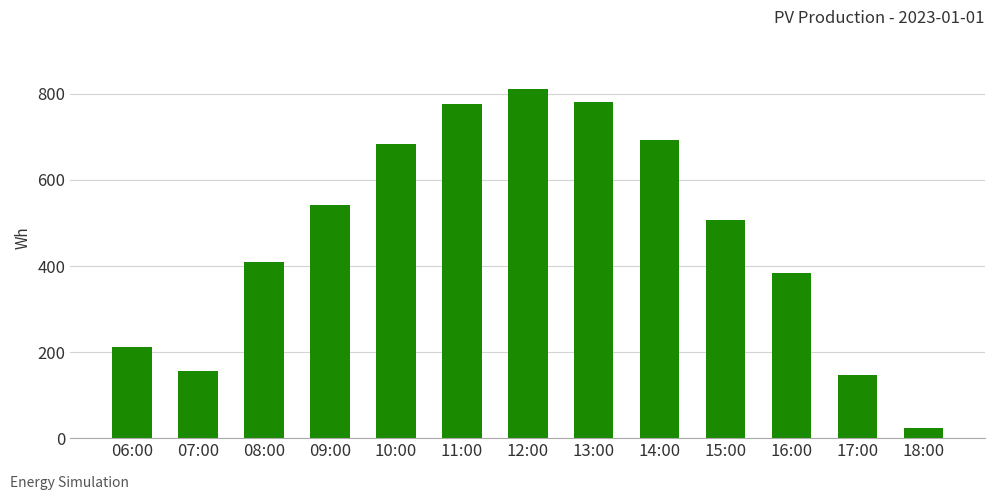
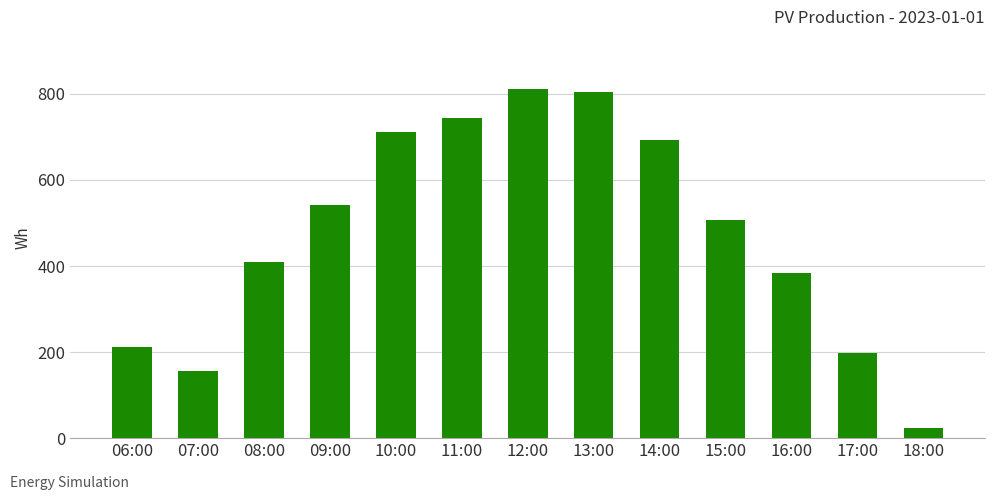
10:00: 680 -> 710
11:00: 780 -> 740
13:00: 780 -> 810
17:00: 150 -> 200
